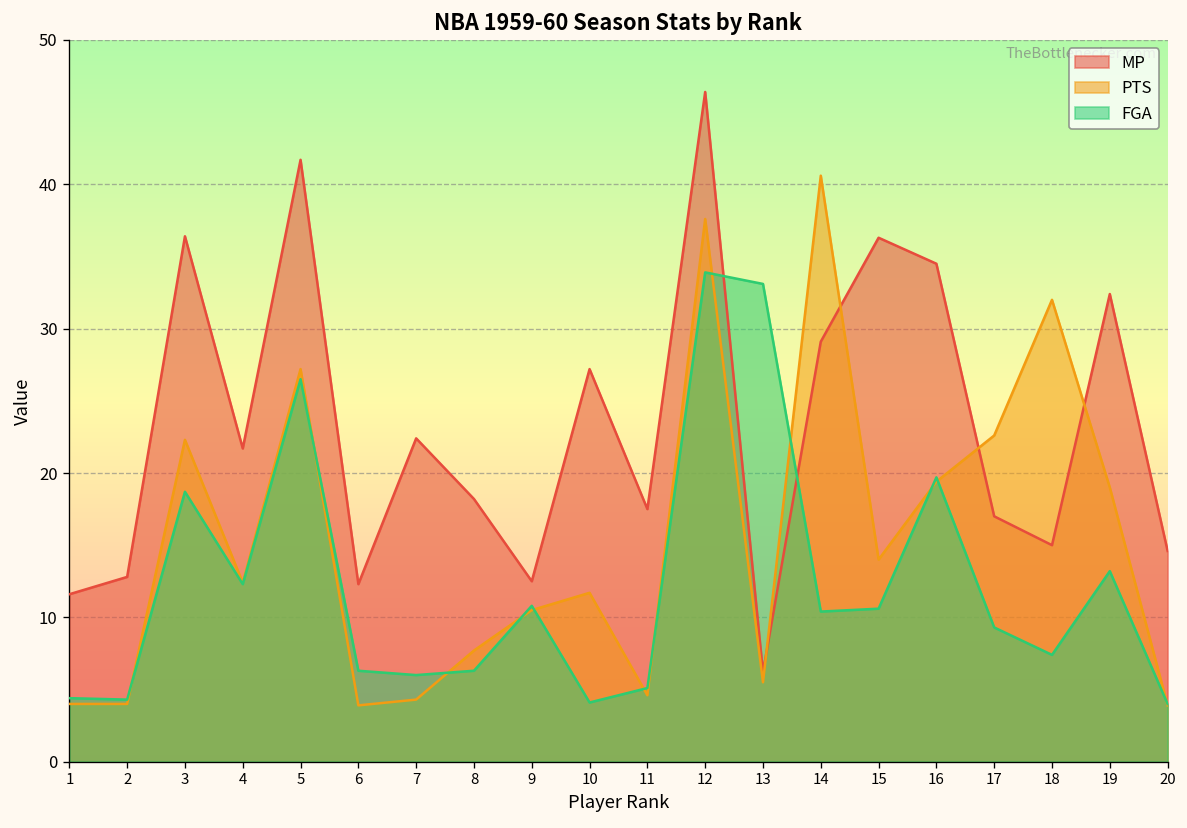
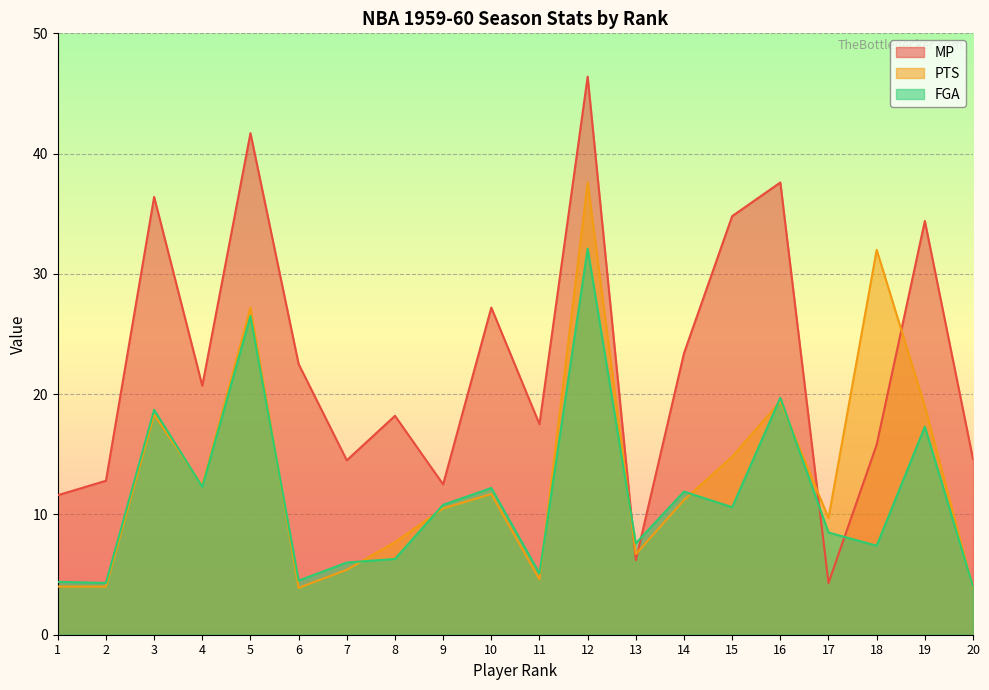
PTS, 3: 22.3 -> 18.3
MP, 4: 21.7 -> 20.7
MP, 6: 12.3 -> 22.5
FGA, 6: 6.3 -> 4.5
MP, 7: 22.4 -> 14.5
PTS, 7: 4.3 -> 5.4
FGA, 10: 4.1 -> 12.2
FGA, 12: 33.9 -> 32.1
PTS, 13: 5.5 -> 6.7
FGA, 13: 33.1 -> 7.6
MP, 14: 29.1 -> 23.4
PTS, 14: 40.6 -> 11.2
FGA, 14: 10.4 -> 11.9
MP, 15: 36.3 -> 34.8
PTS, 15: 14.0 -> 14.8
MP, 16: 34.5 -> 37.6
MP, 17: 17.0 -> 4.3
PTS, 17: 22.6 -> 9.7
FGA, 17: 9.3 -> 8.5
MP, 18: 15.0 -> 15.8
MP, 19: 32.4 -> 34.4
FGA, 19: 13.2 -> 17.3
